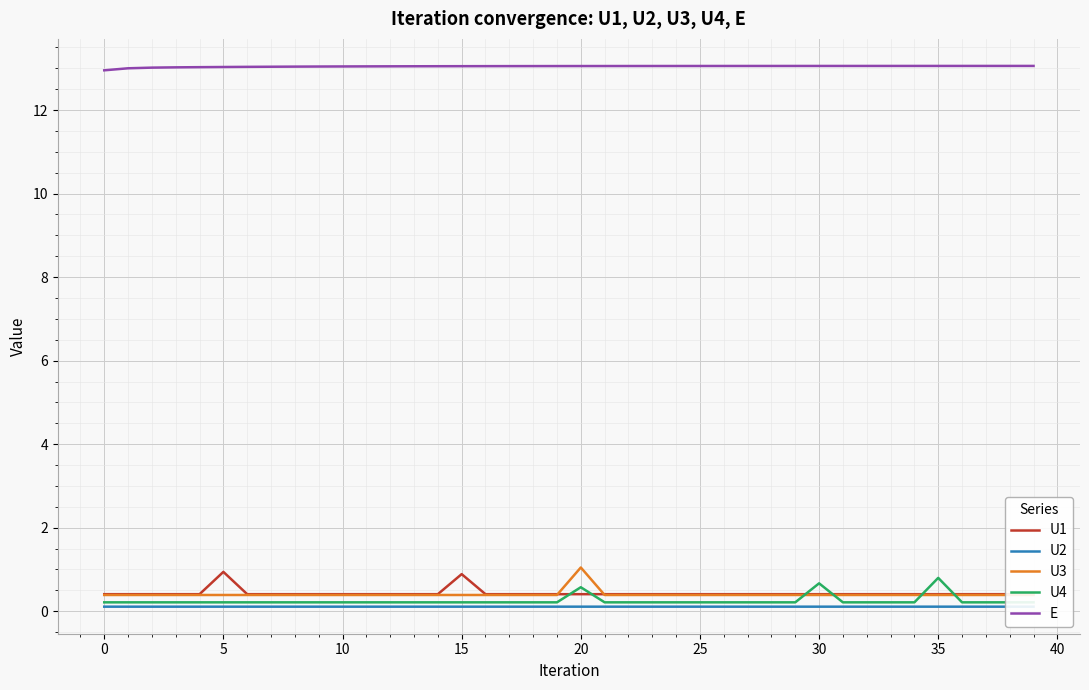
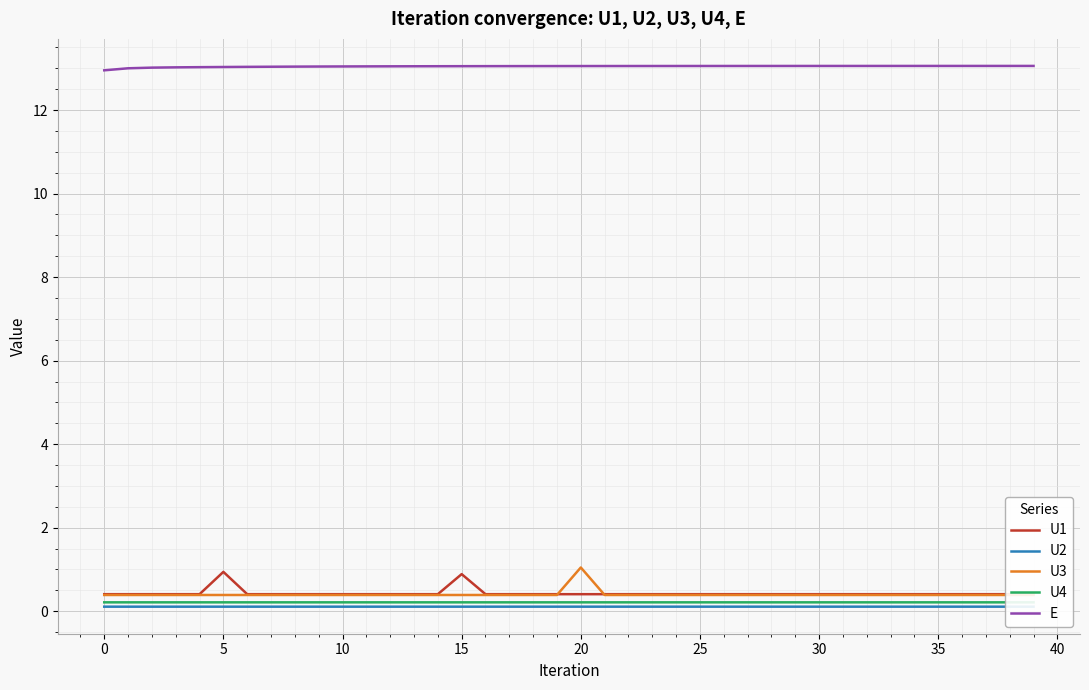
U4, 20: 0.6 -> 0.2
U4, 30: 0.7 -> 0.2
U4, 35: 0.8 -> 0.2
